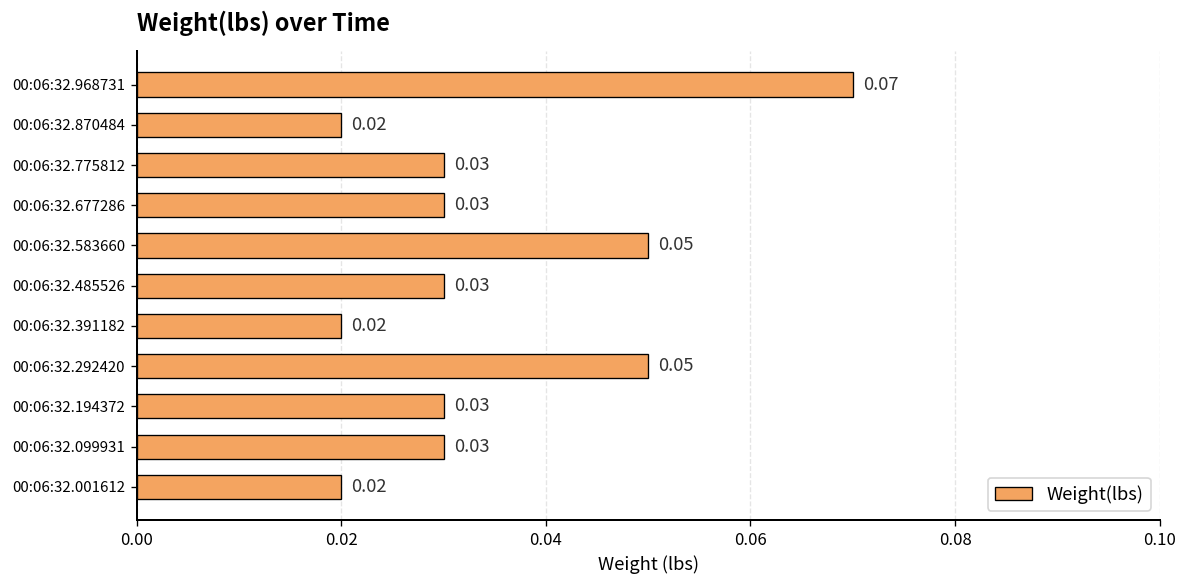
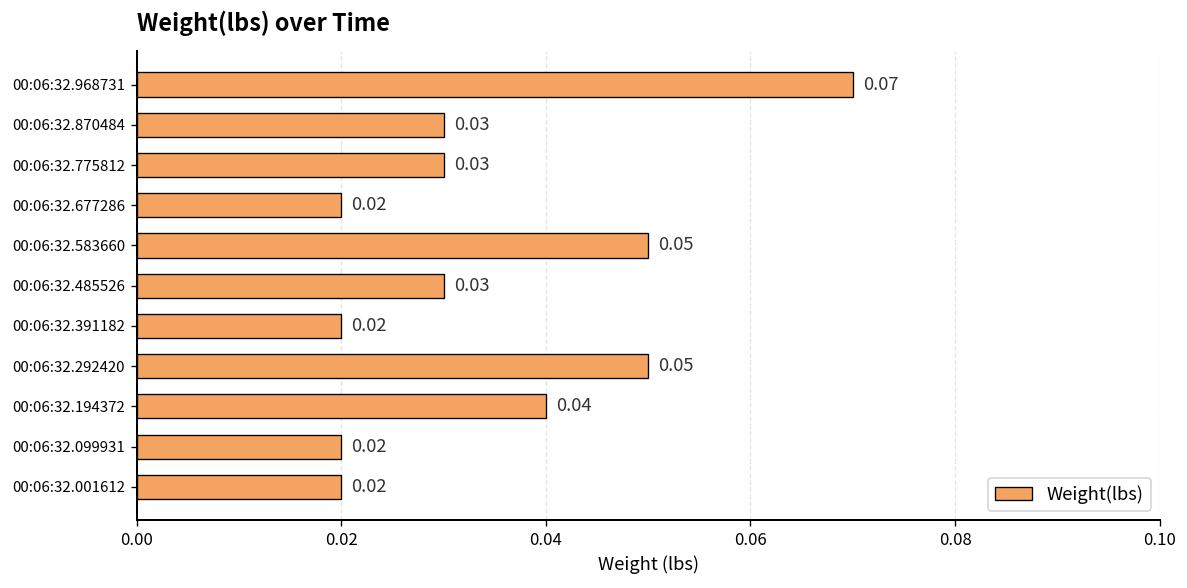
00:06:32.870484: 0.02 -> 0.03
00:06:32.677286: 0.03 -> 0.02
00:06:32.194372: 0.03 -> 0.04
00:06:32.099931: 0.03 -> 0.02
